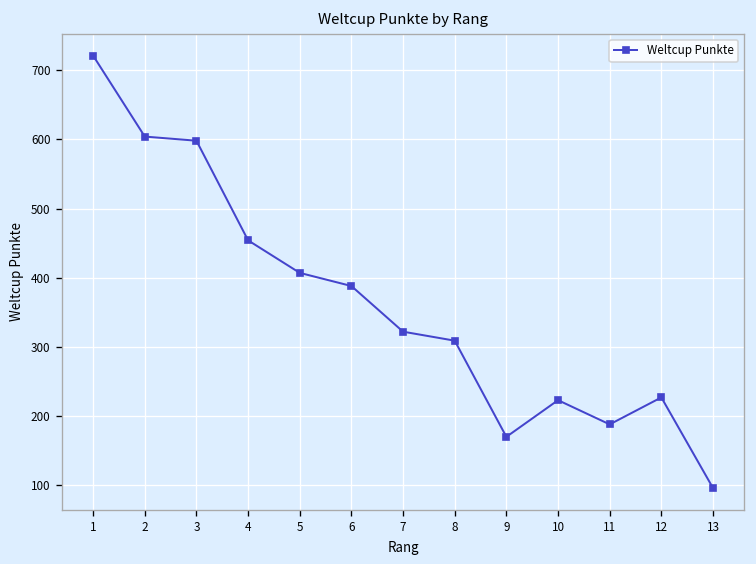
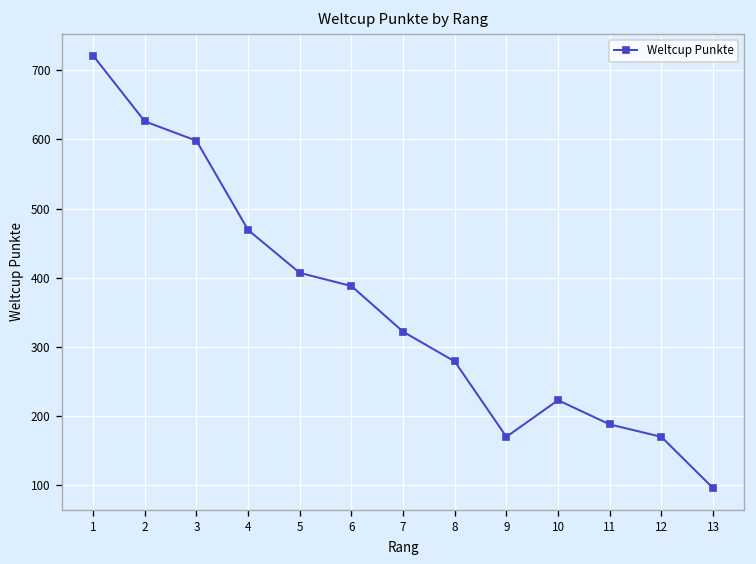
2: 600 -> 630
4: 450 -> 470
8: 310 -> 280
12: 230 -> 170
